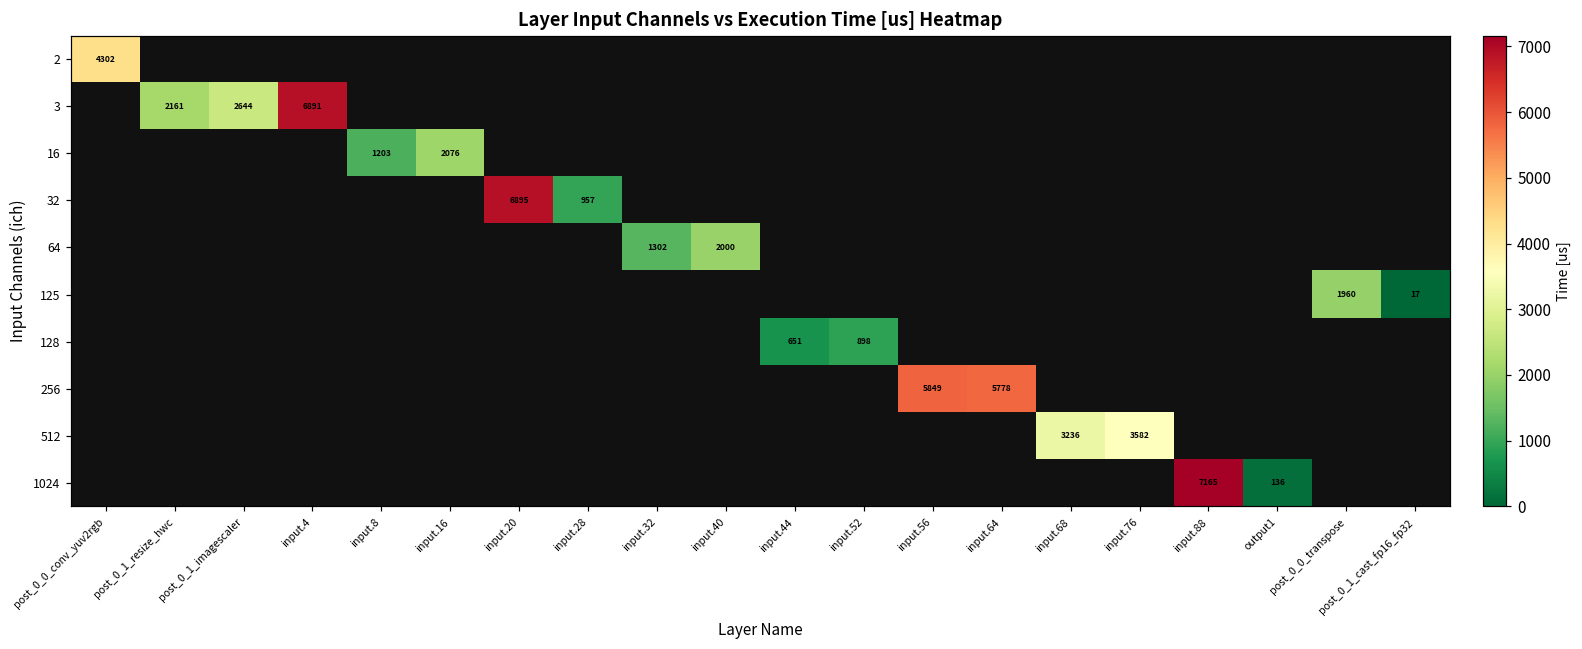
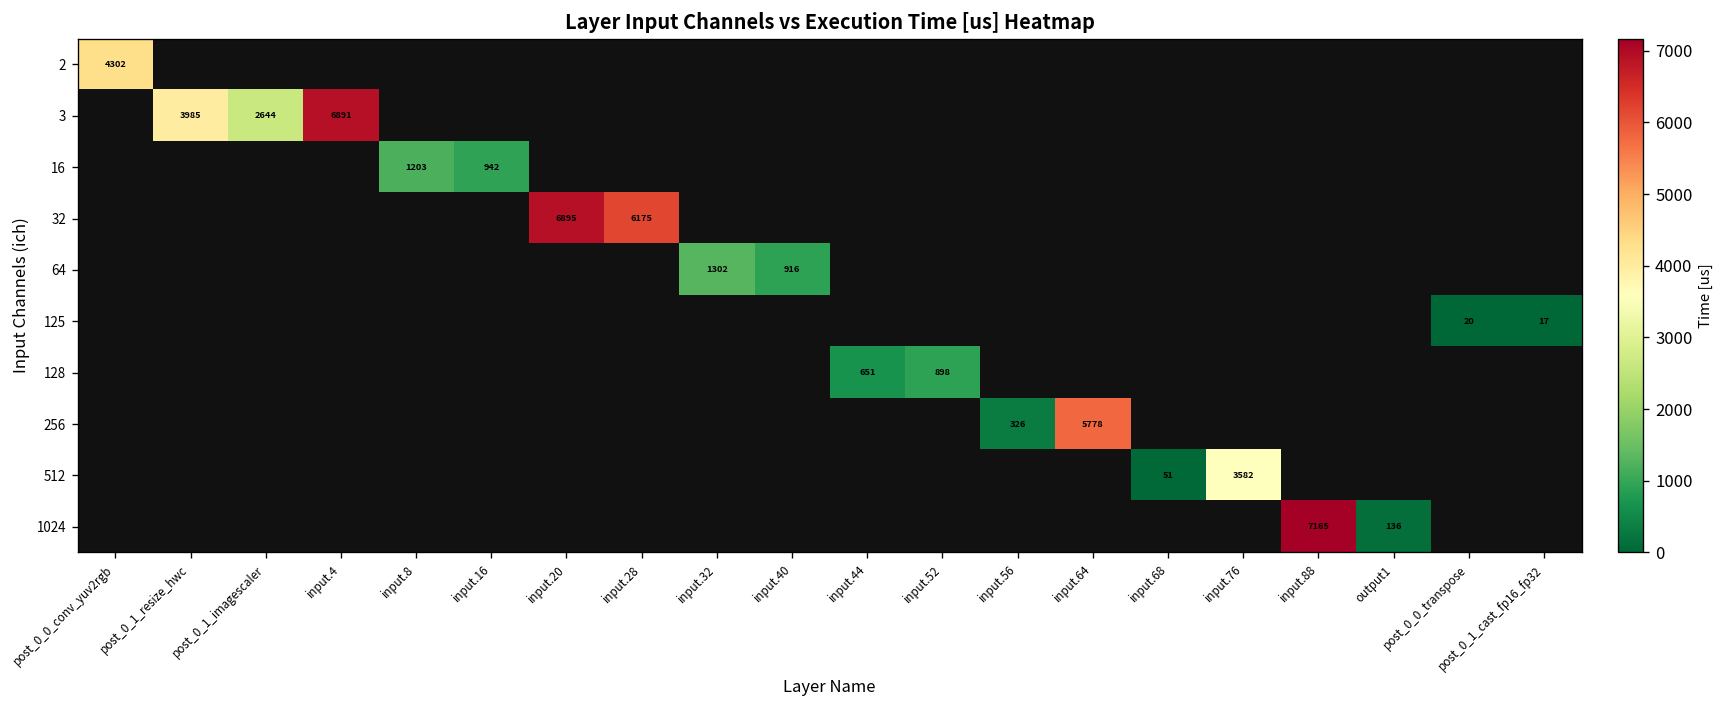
3, post_0_1_resize_hwc: 2161 -> 3985
16, input.16: 2076 -> 942
32, input.28: 957 -> 6175
64, input.40: 2000 -> 916
125, post_0_0_transpose: 1960 -> 20
256, input.56: 5849 -> 326
512, input.68: 3236 -> 51
